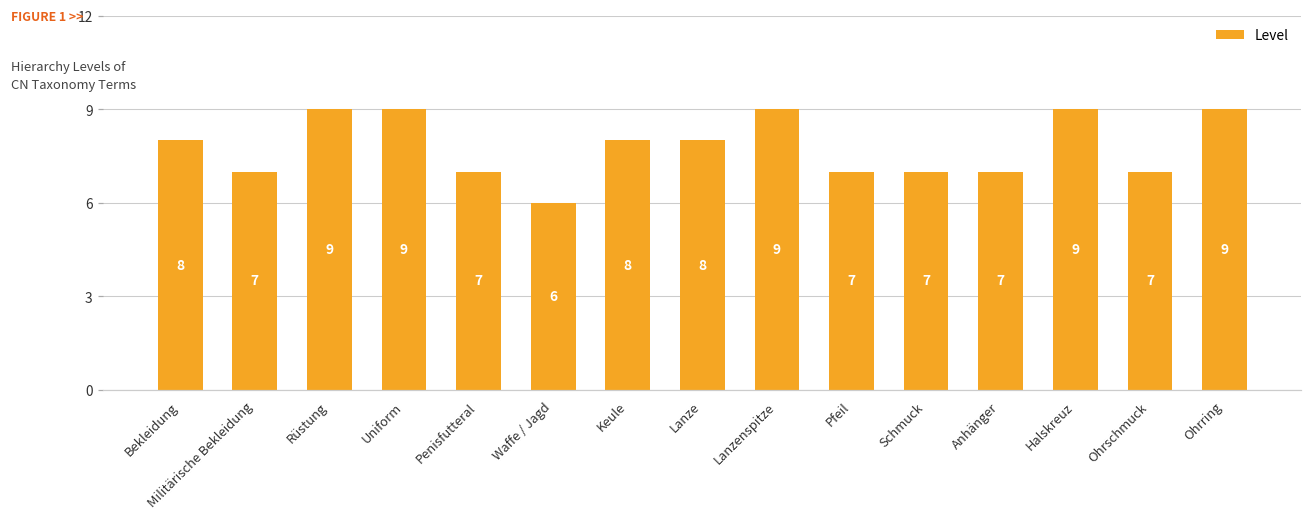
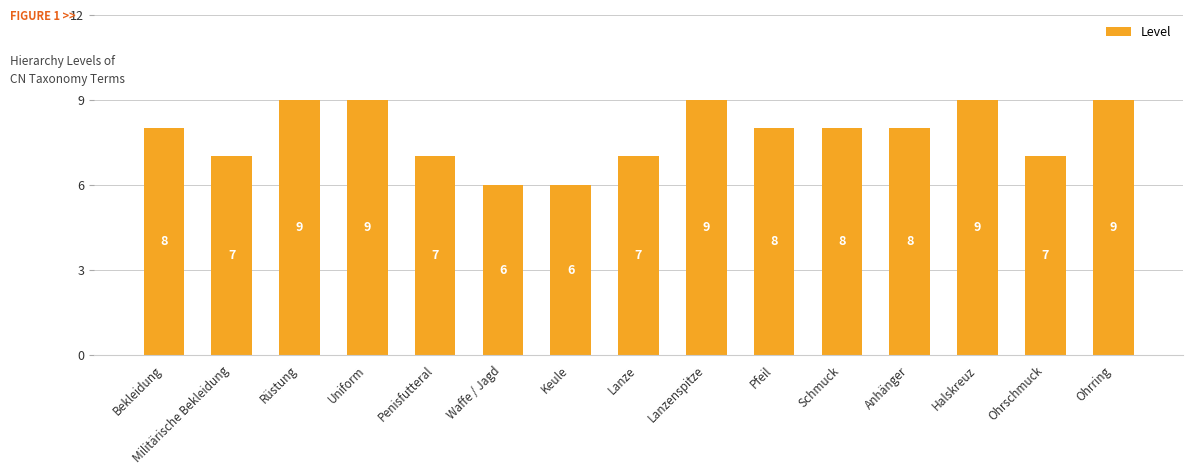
Keule: 8 -> 6
Lanze: 8 -> 7
Pfeil: 7 -> 8
Schmuck: 7 -> 8
Anhänger: 7 -> 8
